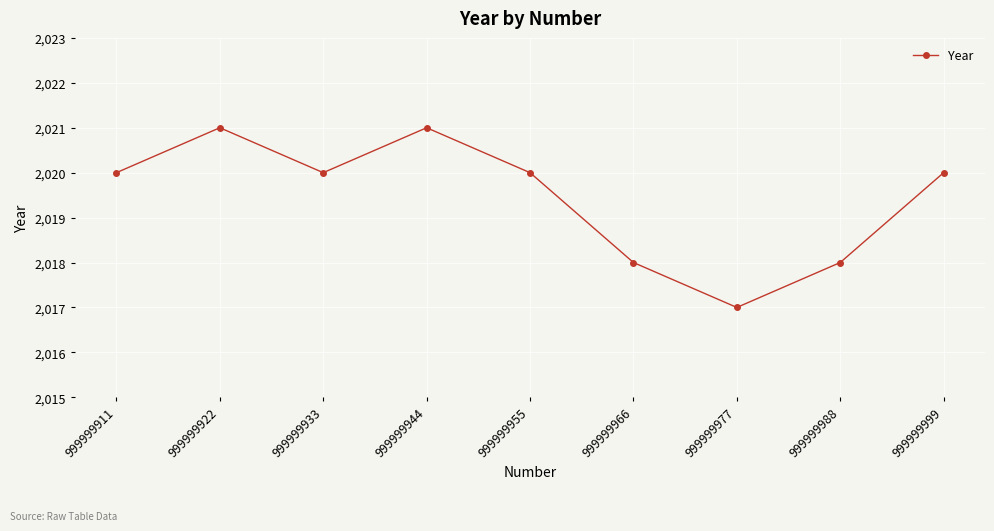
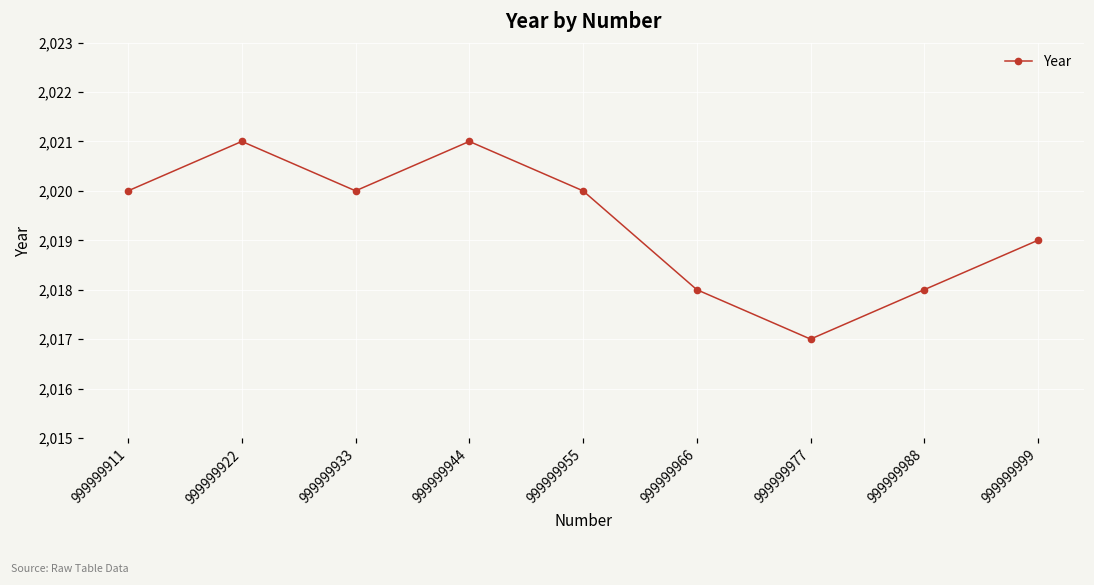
999999999: 2,020 -> 2,019
